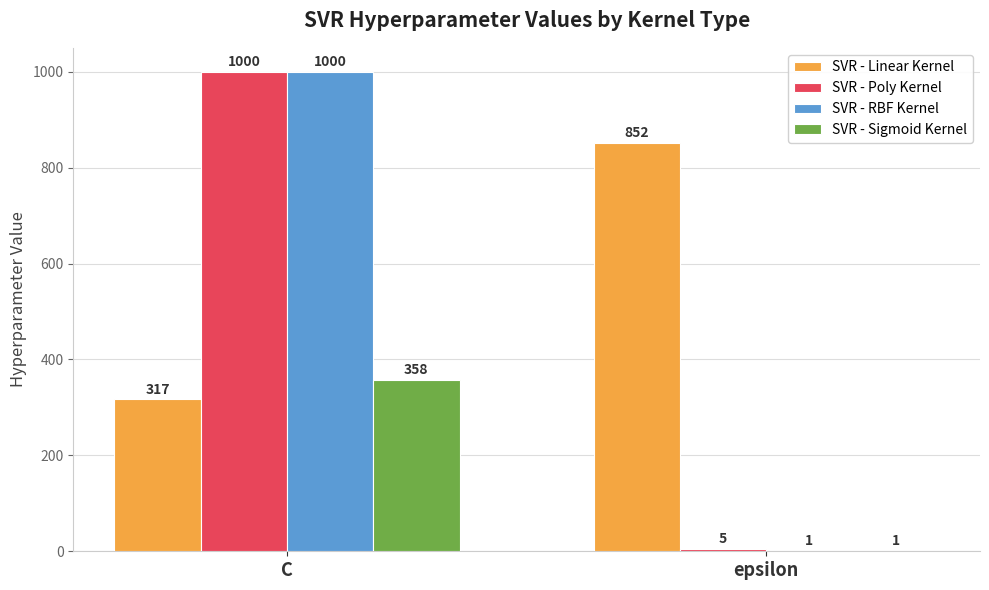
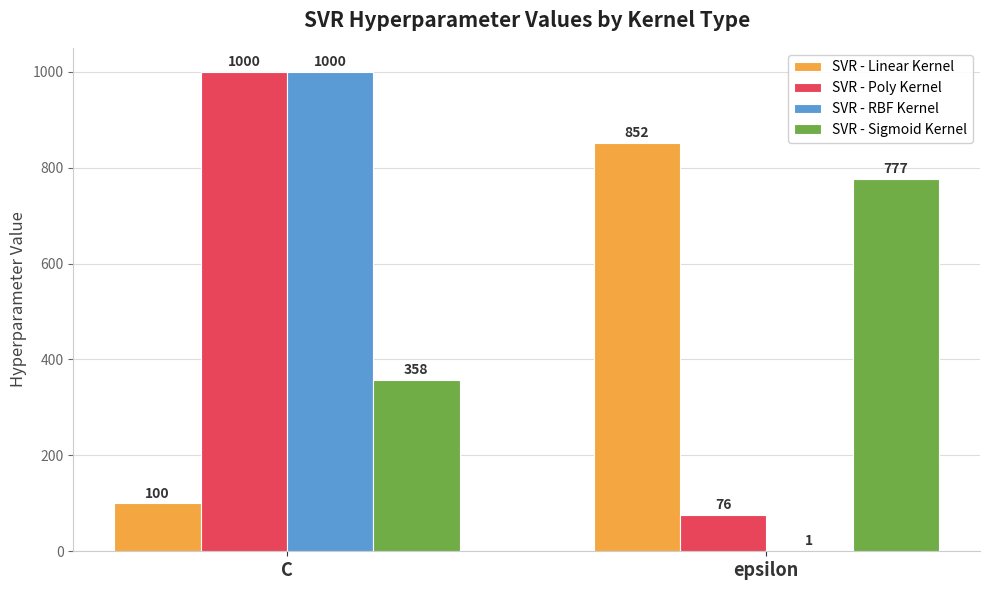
SVR - Linear Kernel, C: 317 -> 100
SVR - Poly Kernel, epsilon: 5 -> 76
SVR - Sigmoid Kernel, epsilon: 1 -> 777
